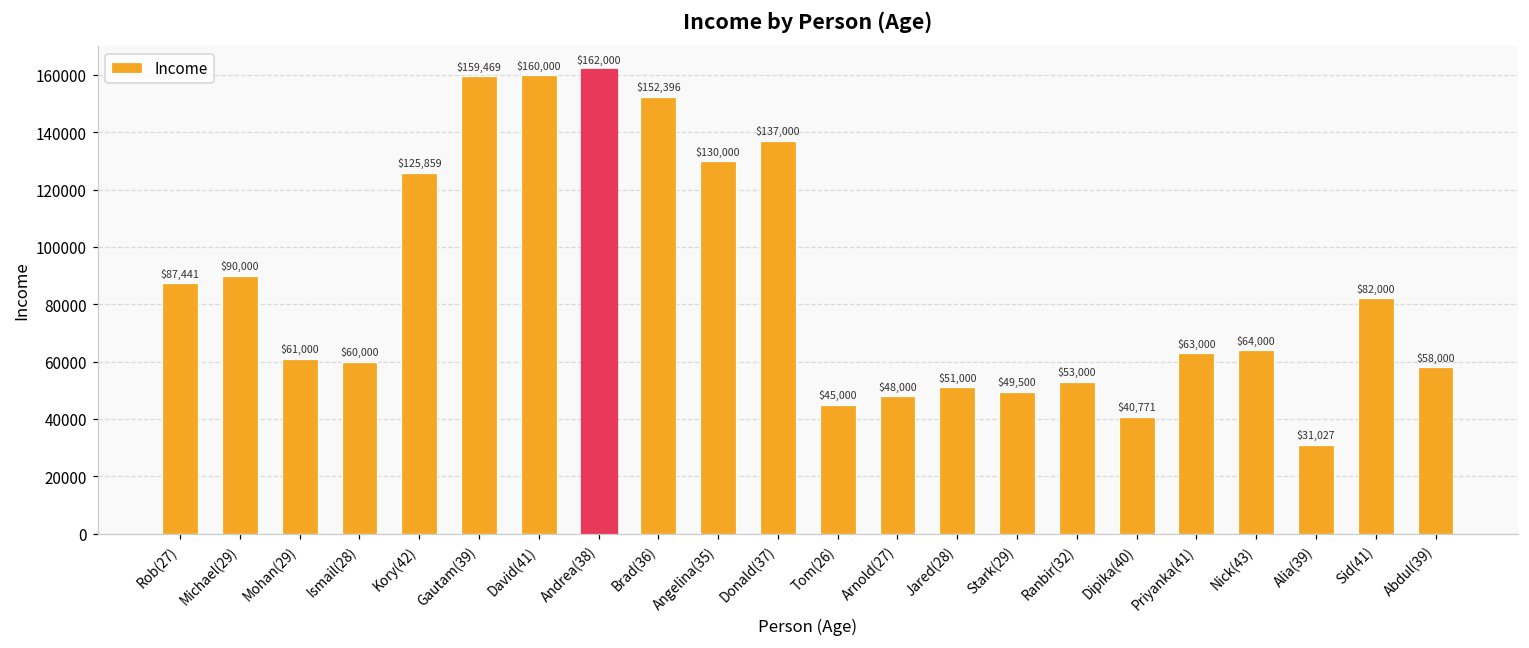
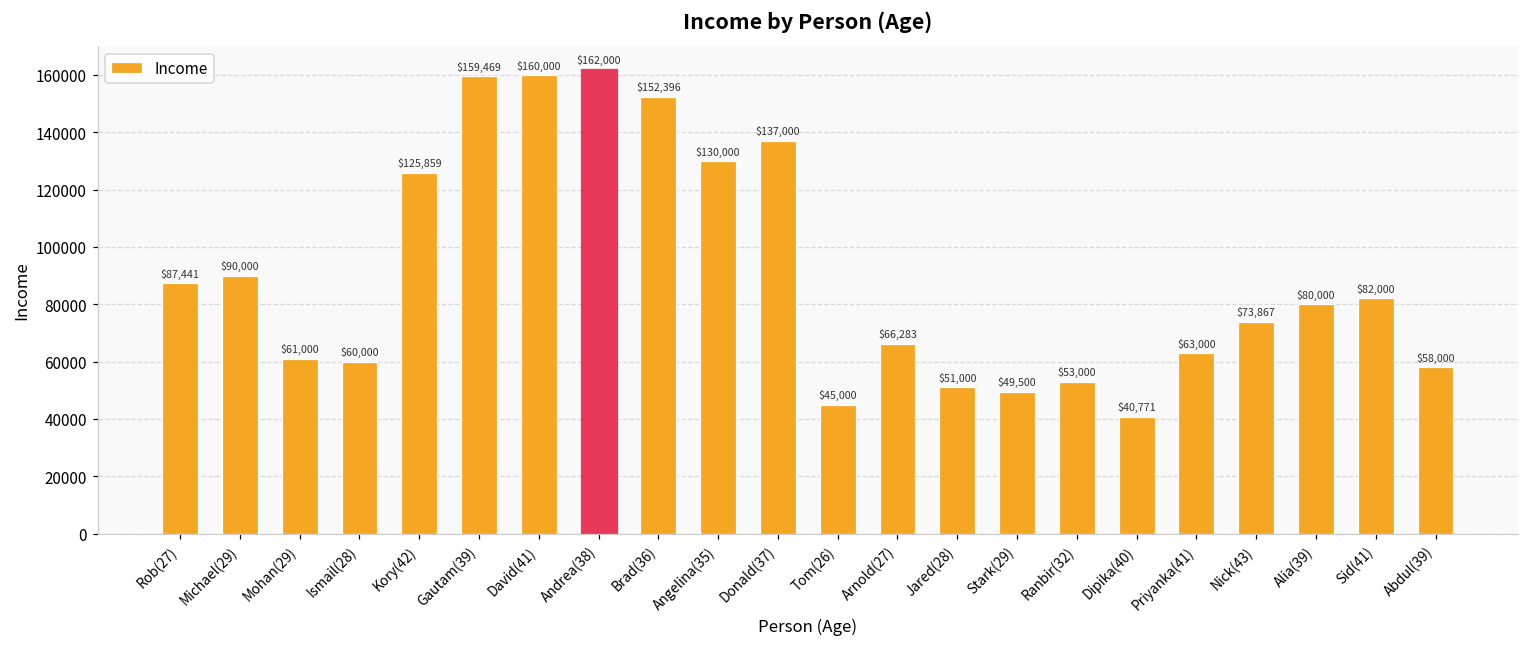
Arnold(27): $48,000 -> $66,283
Nick(43): $64,000 -> $73,867
Alia(39): $31,027 -> $80,000
